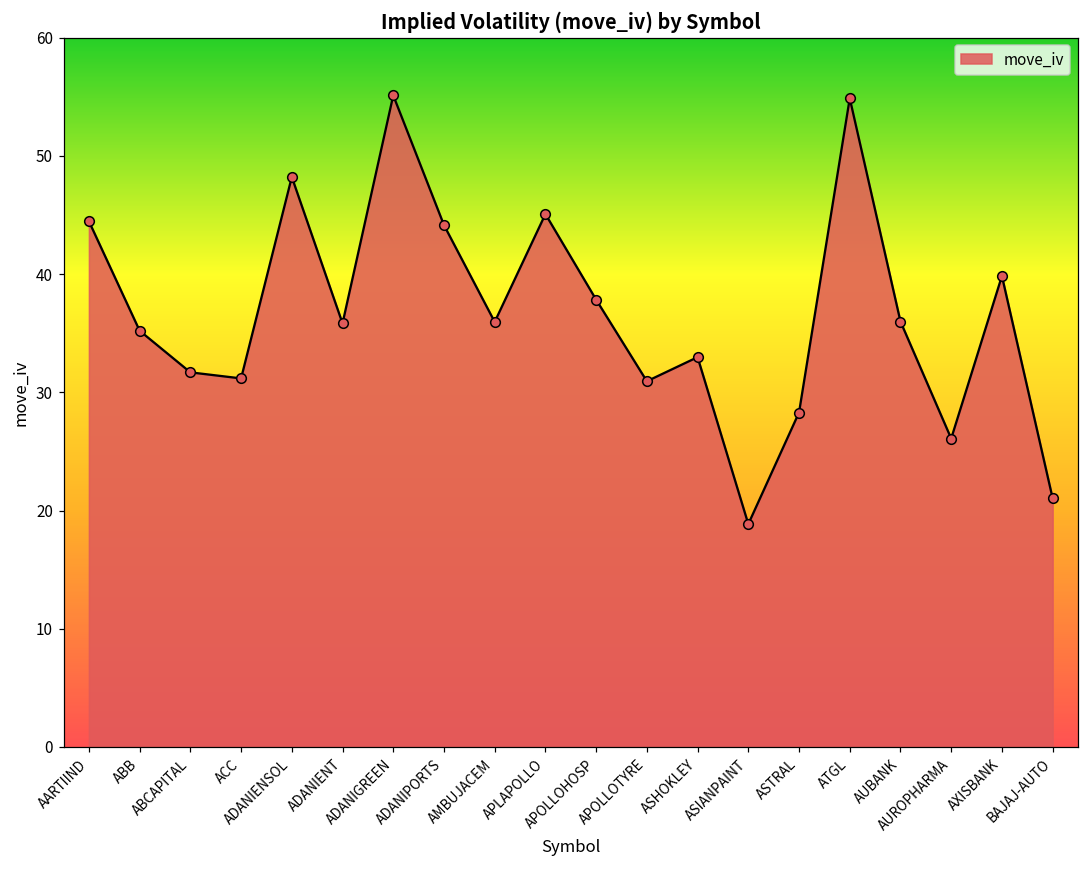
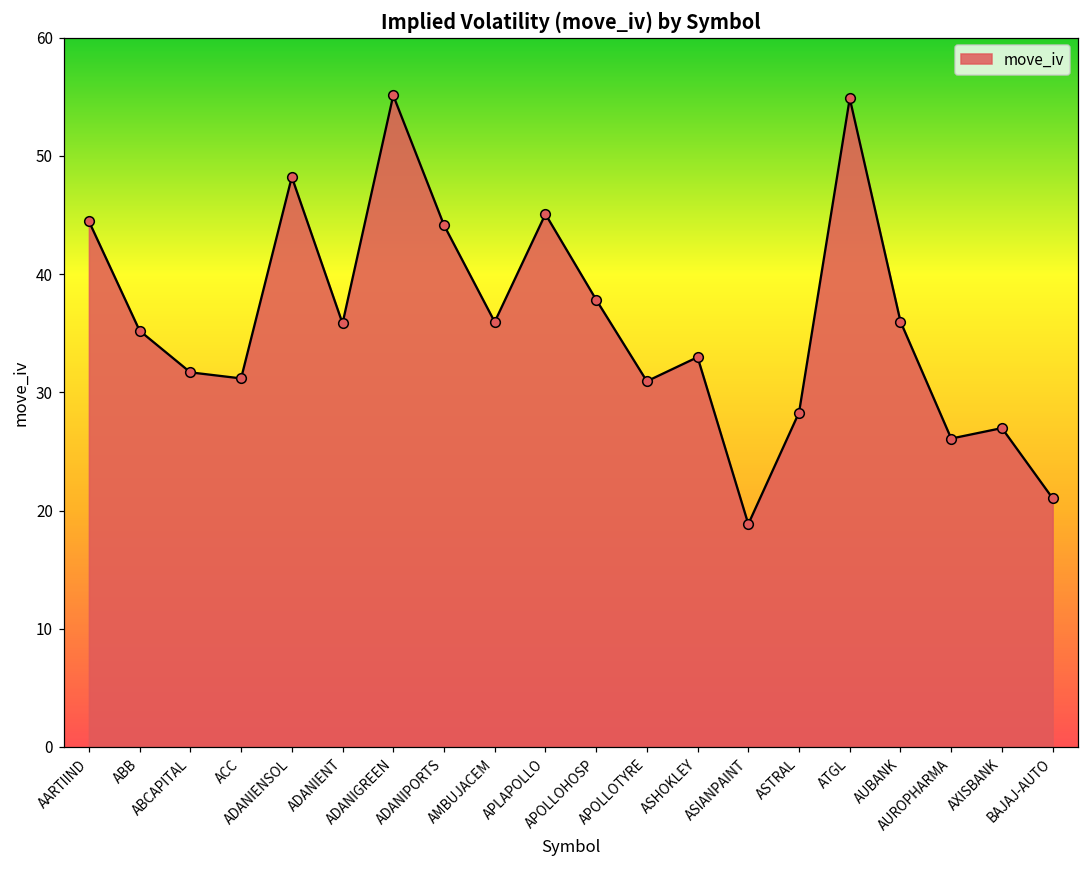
AXISBANK: 39.8 -> 27.0
